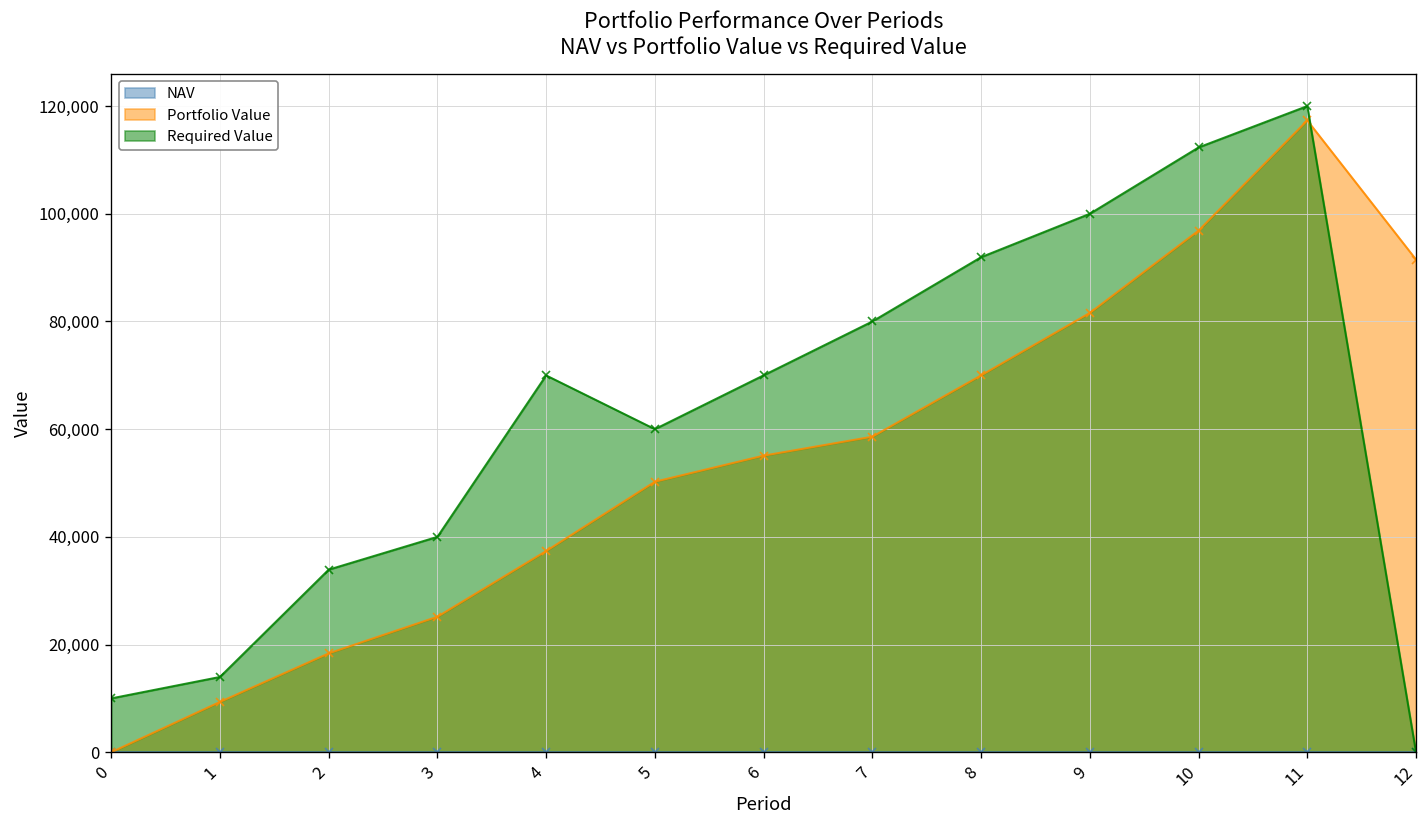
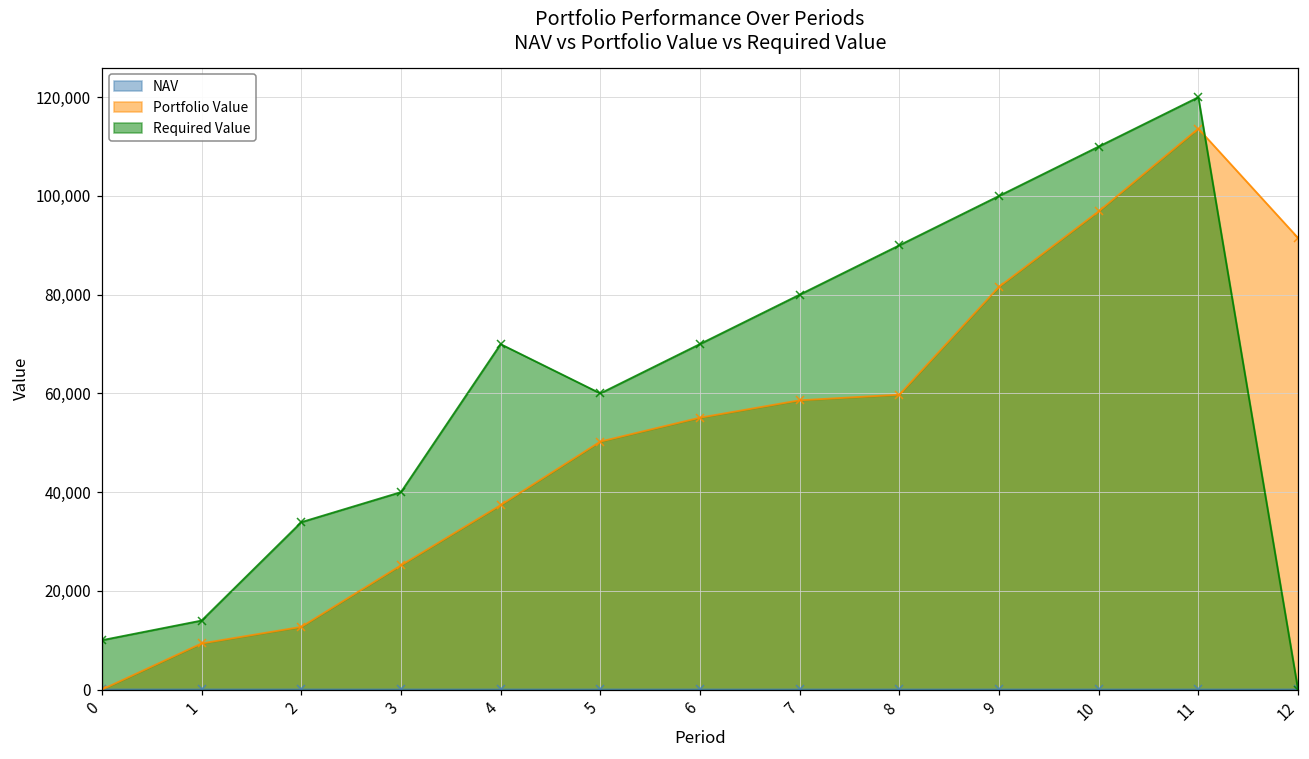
Portfolio Value, 2: 18,000 -> 13,000
Portfolio Value, 8: 70,000 -> 60,000
Required Value, 8: 92,000 -> 90,000
Required Value, 10: 112,000 -> 110,000
Portfolio Value, 11: 117,000 -> 114,000
